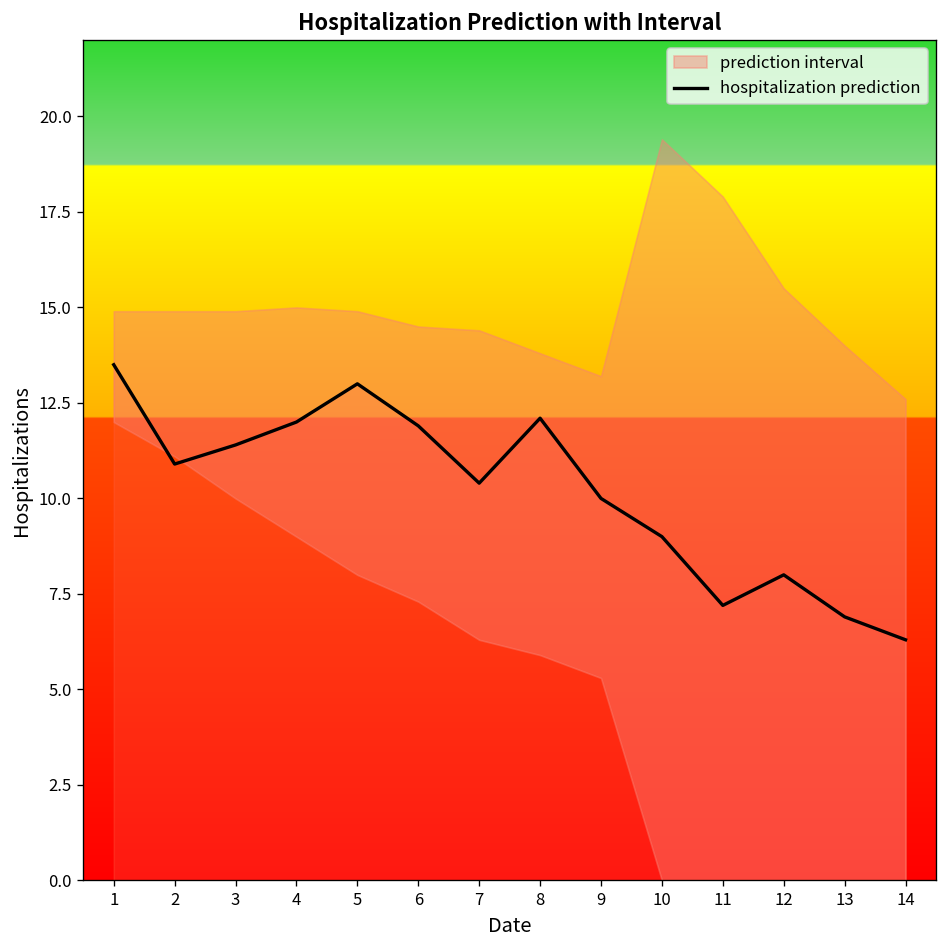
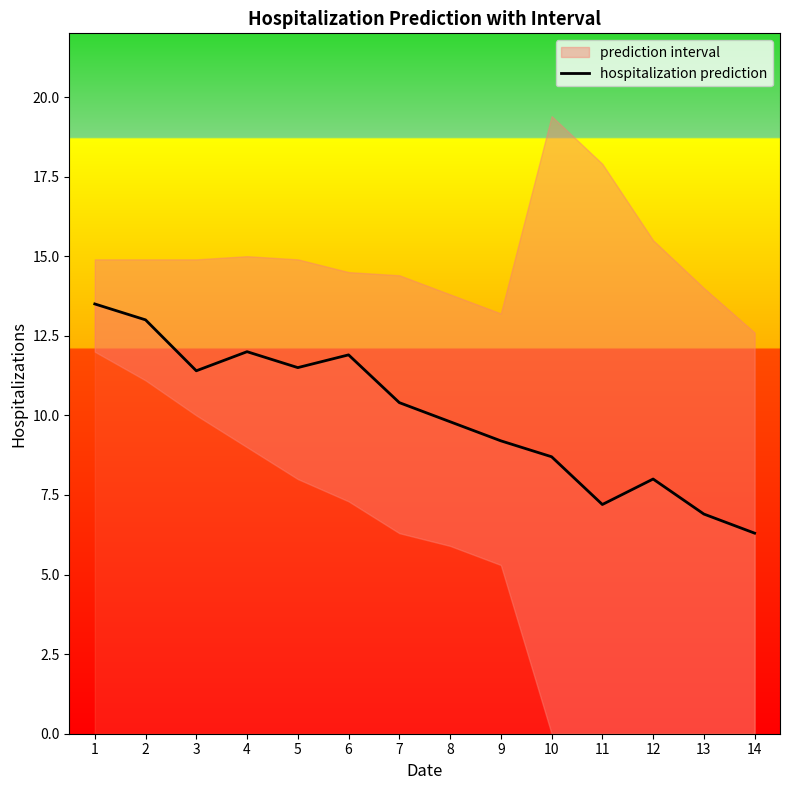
hospitalization prediction, 2: 10.9 -> 13.0
hospitalization prediction, 5: 13.0 -> 11.5
hospitalization prediction, 8: 12.1 -> 9.8
hospitalization prediction, 9: 10.0 -> 9.2
hospitalization prediction, 10: 9.0 -> 8.7
